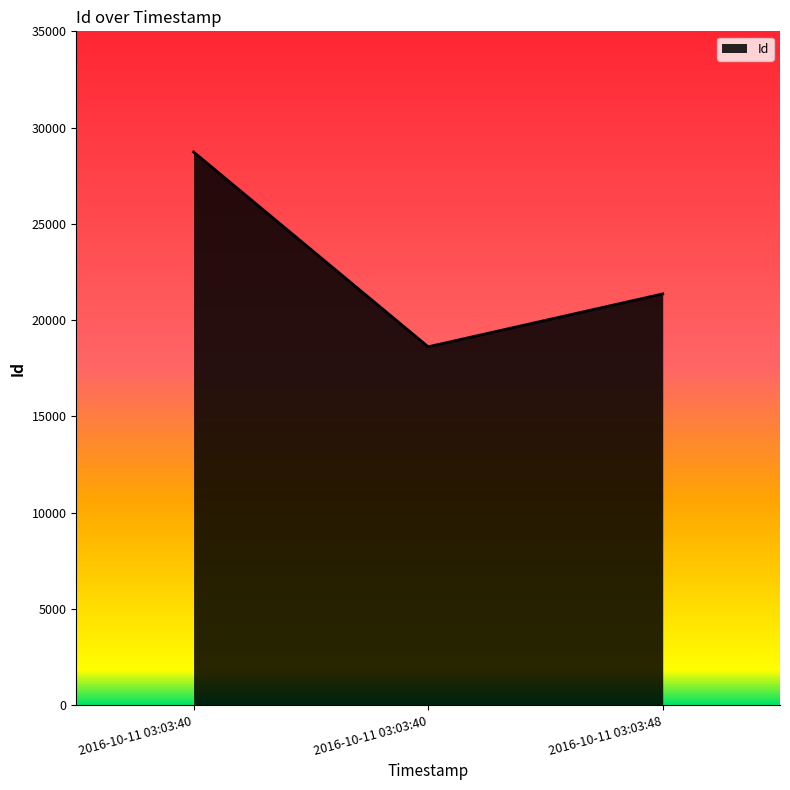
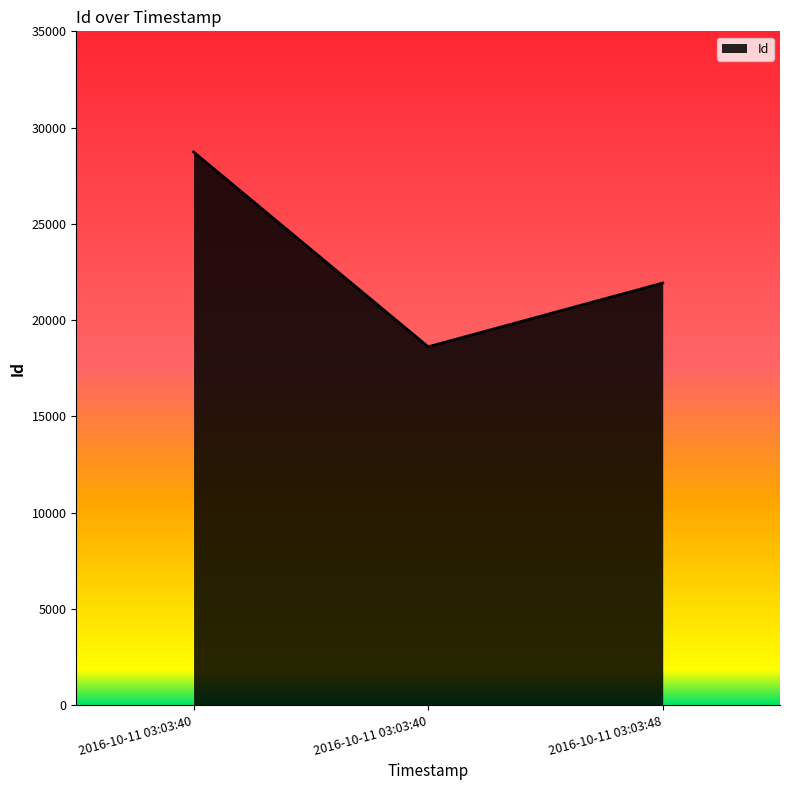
2016-10-11 03:03:48: 21400 -> 21900
